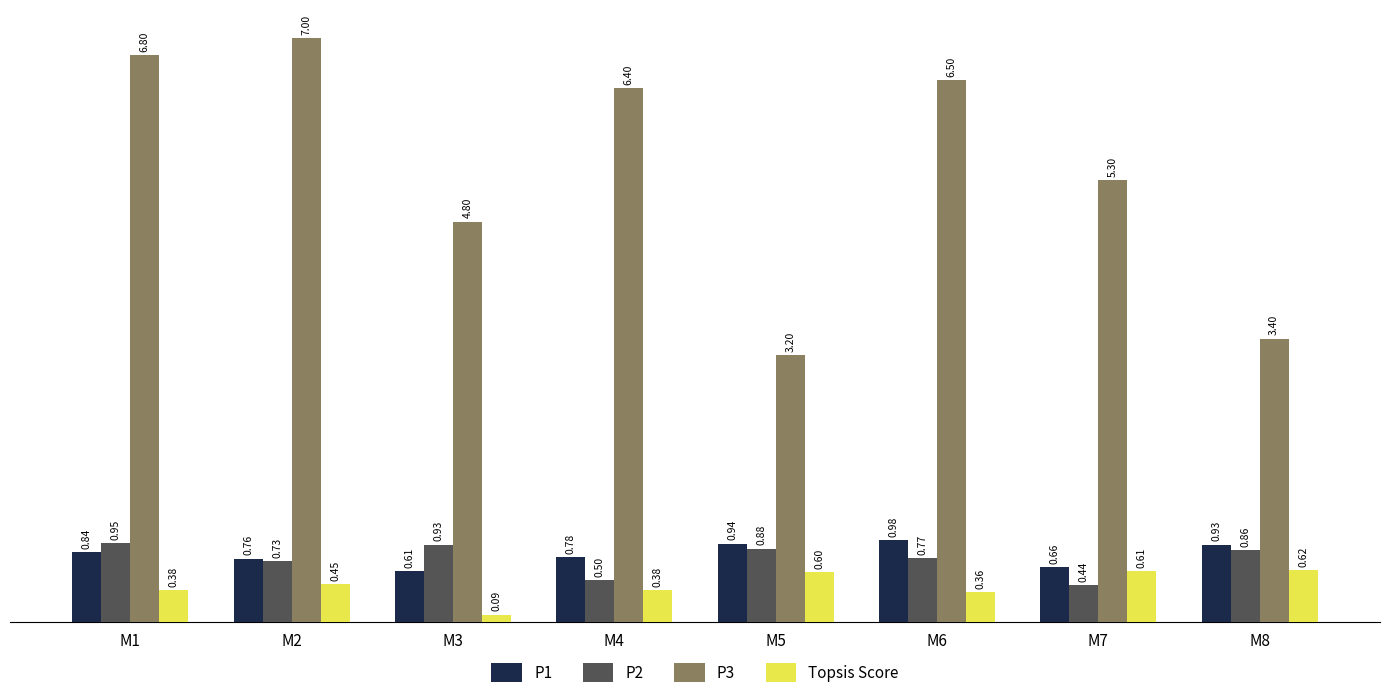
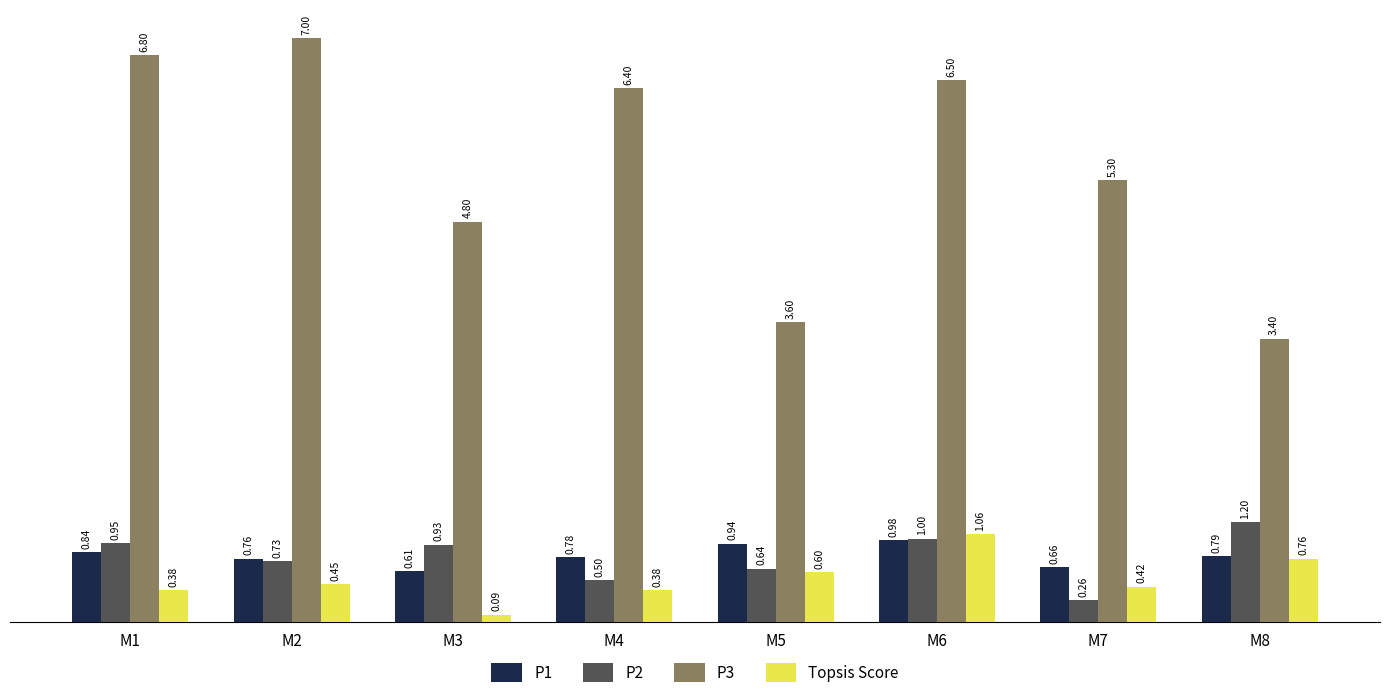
P2, M5: 0.88 -> 0.64
P3, M5: 3.20 -> 3.60
P2, M6: 0.77 -> 1.00
Topsis Score, M6: 0.36 -> 1.06
P2, M7: 0.44 -> 0.26
Topsis Score, M7: 0.61 -> 0.42
P1, M8: 0.93 -> 0.79
P2, M8: 0.86 -> 1.20
Topsis Score, M8: 0.62 -> 0.76
